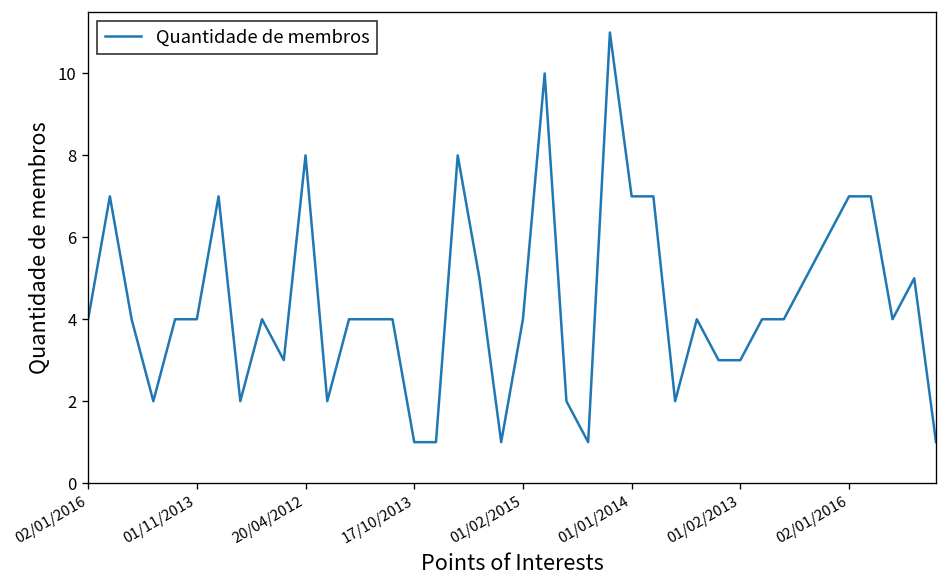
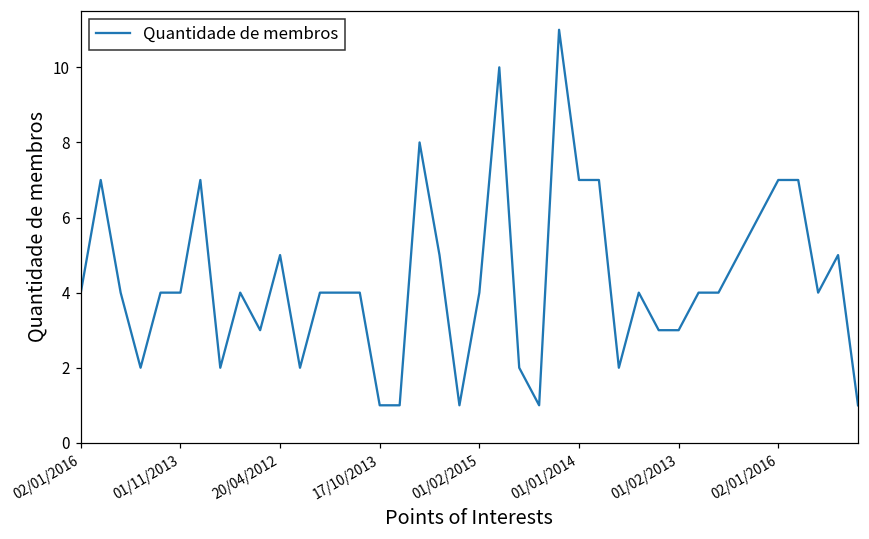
20/04/2012: 8 -> 5
